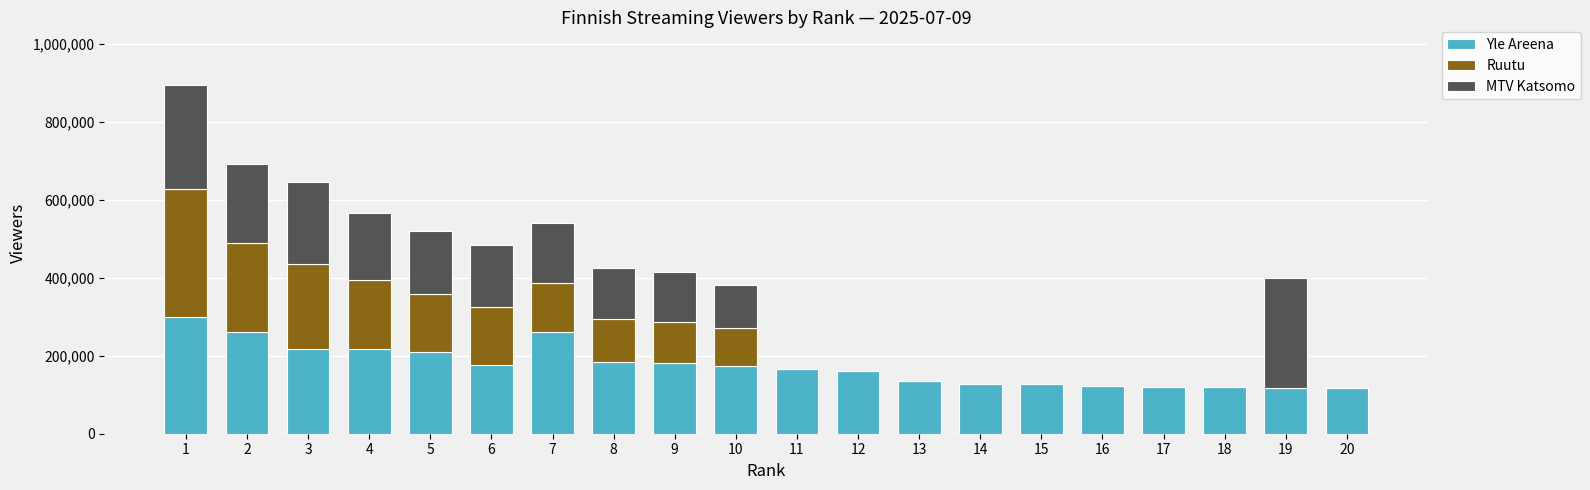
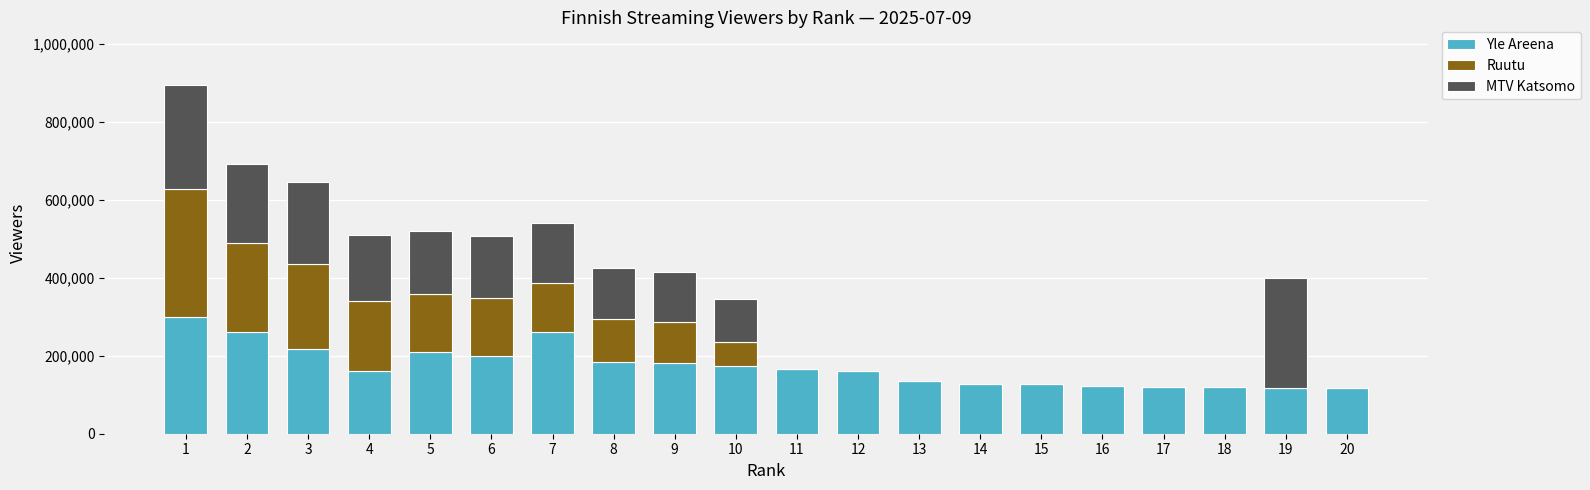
Yle Areena, 4: 220,000 -> 160,000
Yle Areena, 6: 180,000 -> 200,000
Ruutu, 10: 100,000 -> 60,000
